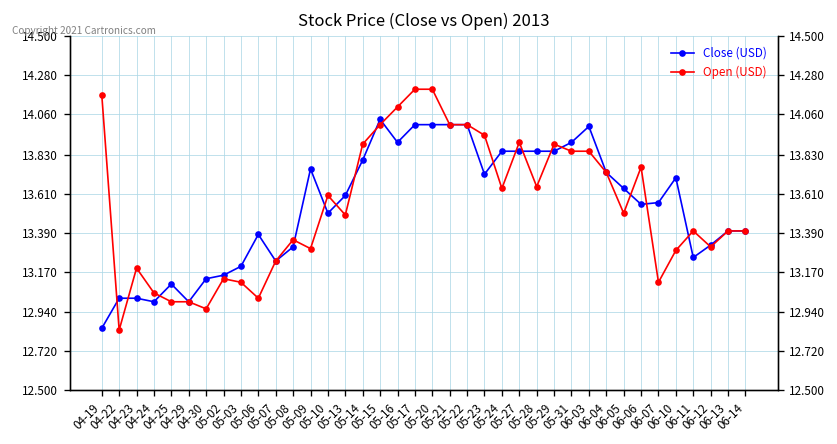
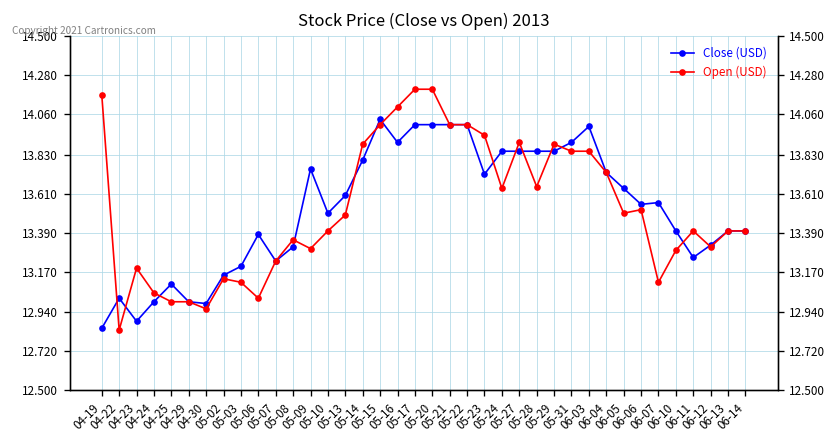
Close (USD), 04-23: 13.02 -> 12.89
Close (USD), 04-30: 13.13 -> 12.99
Open (USD), 05-10: 13.6 -> 13.4
Open (USD), 06-06: 13.76 -> 13.52
Close (USD), 06-10: 13.7 -> 13.4
